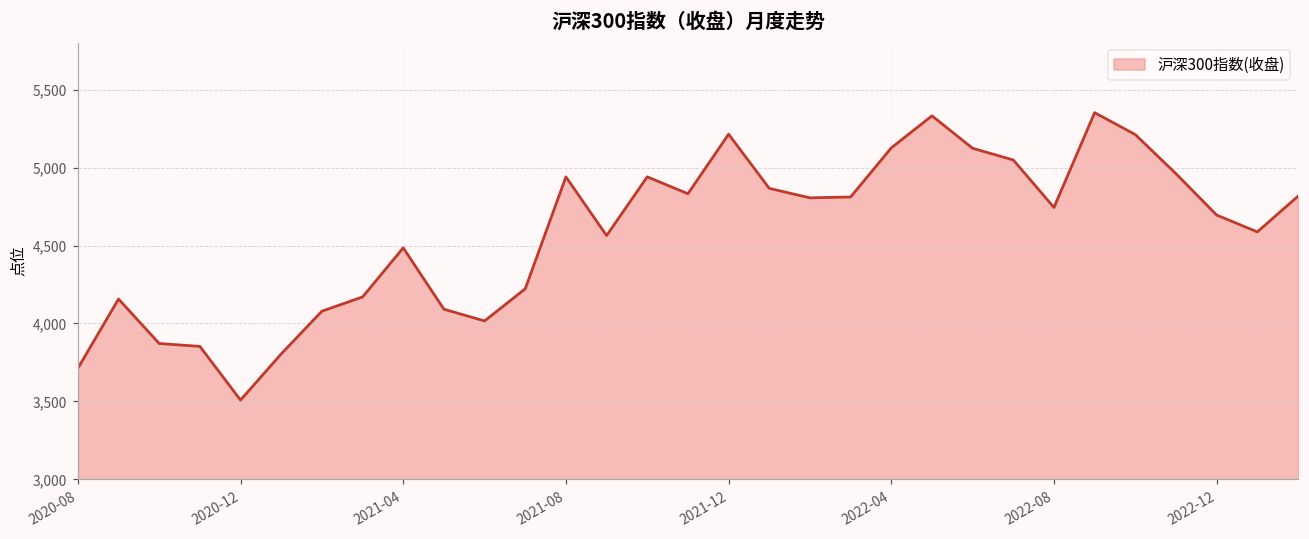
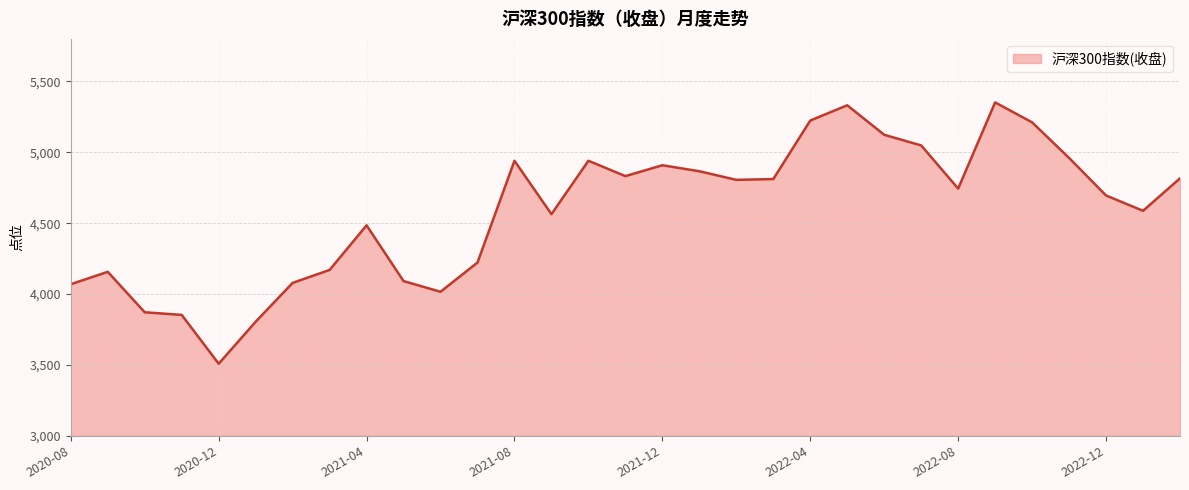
2020-08: 3,710 -> 4,070
2021-12: 5,210 -> 4,910
2022-04: 5,130 -> 5,220
